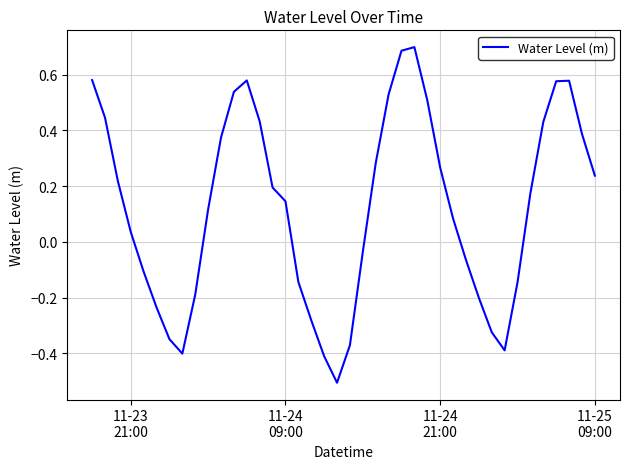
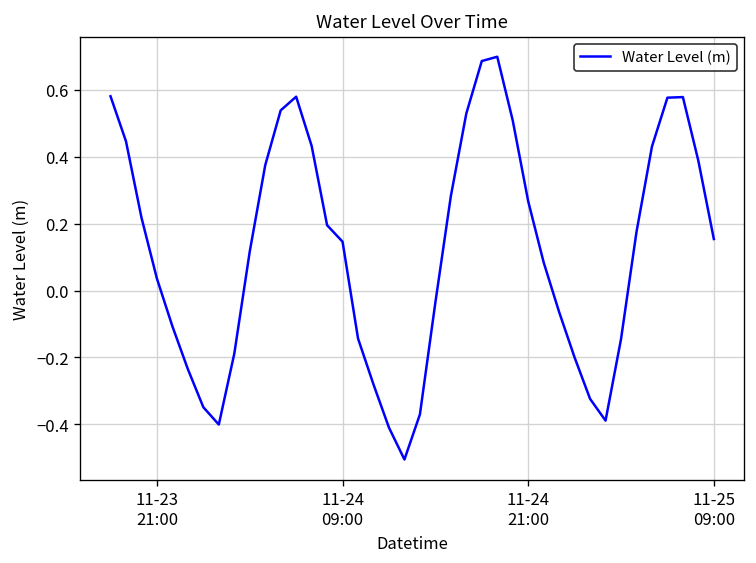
11-25 09:00: 0.24 -> 0.15
